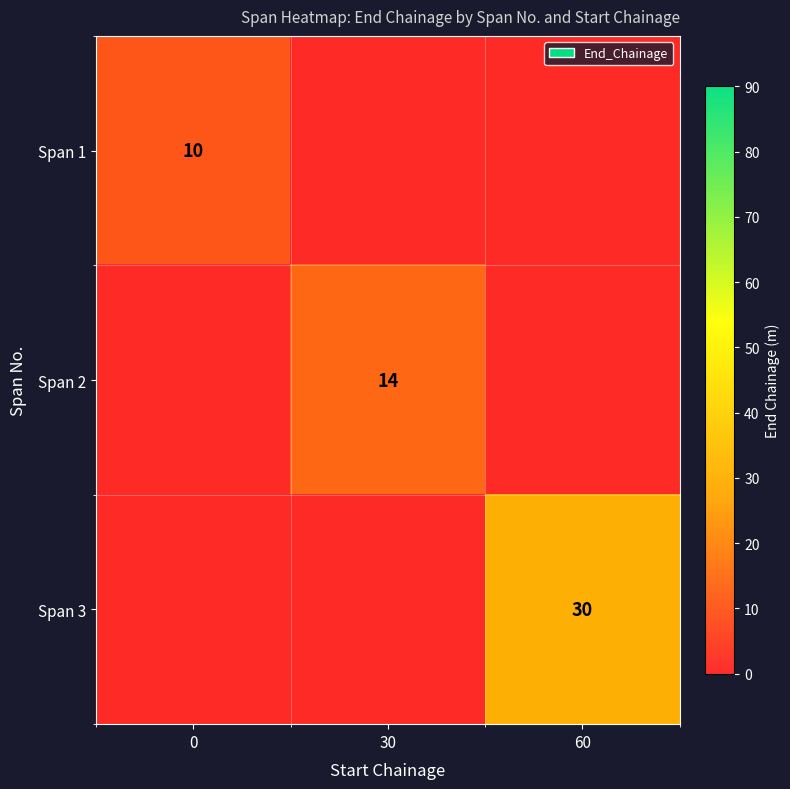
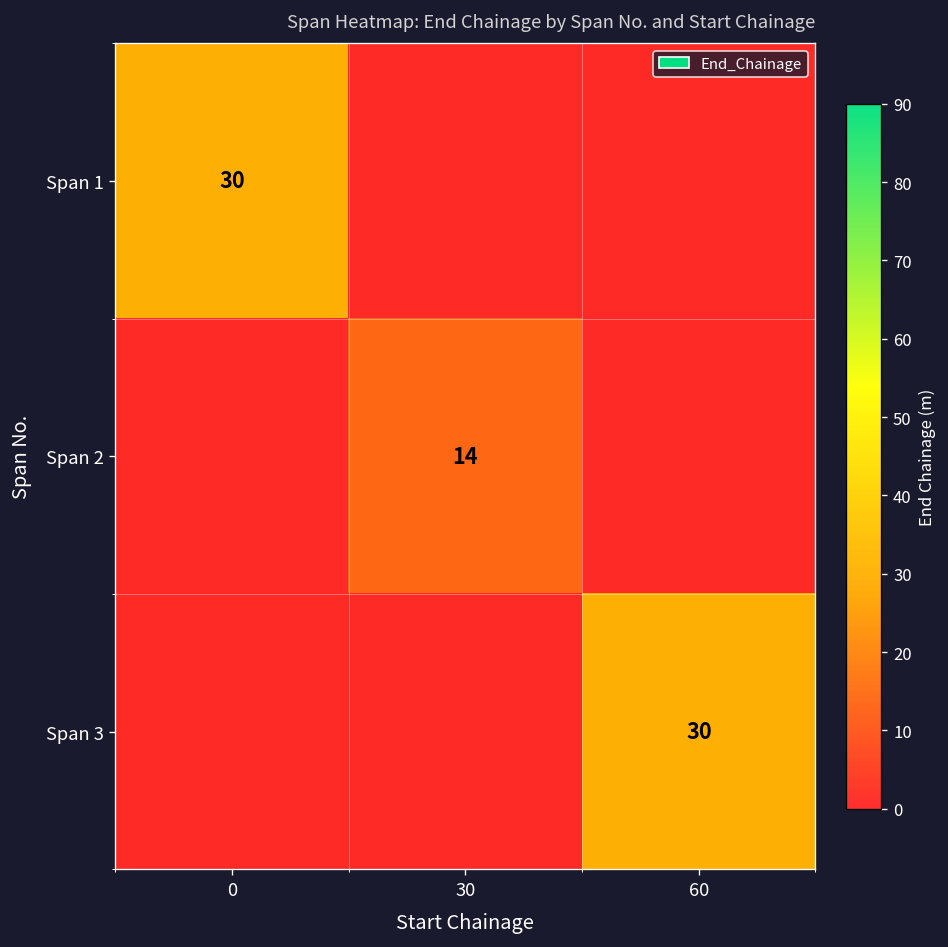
Span 1, 0: 10 -> 30
